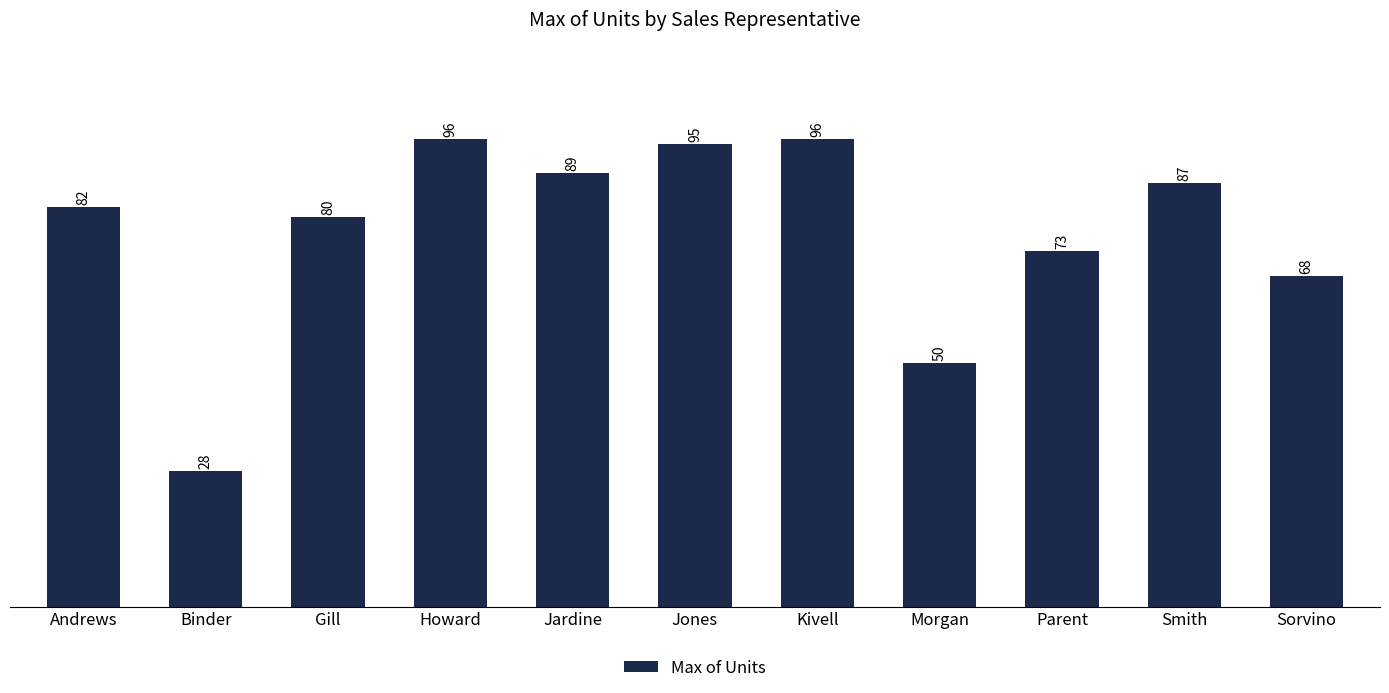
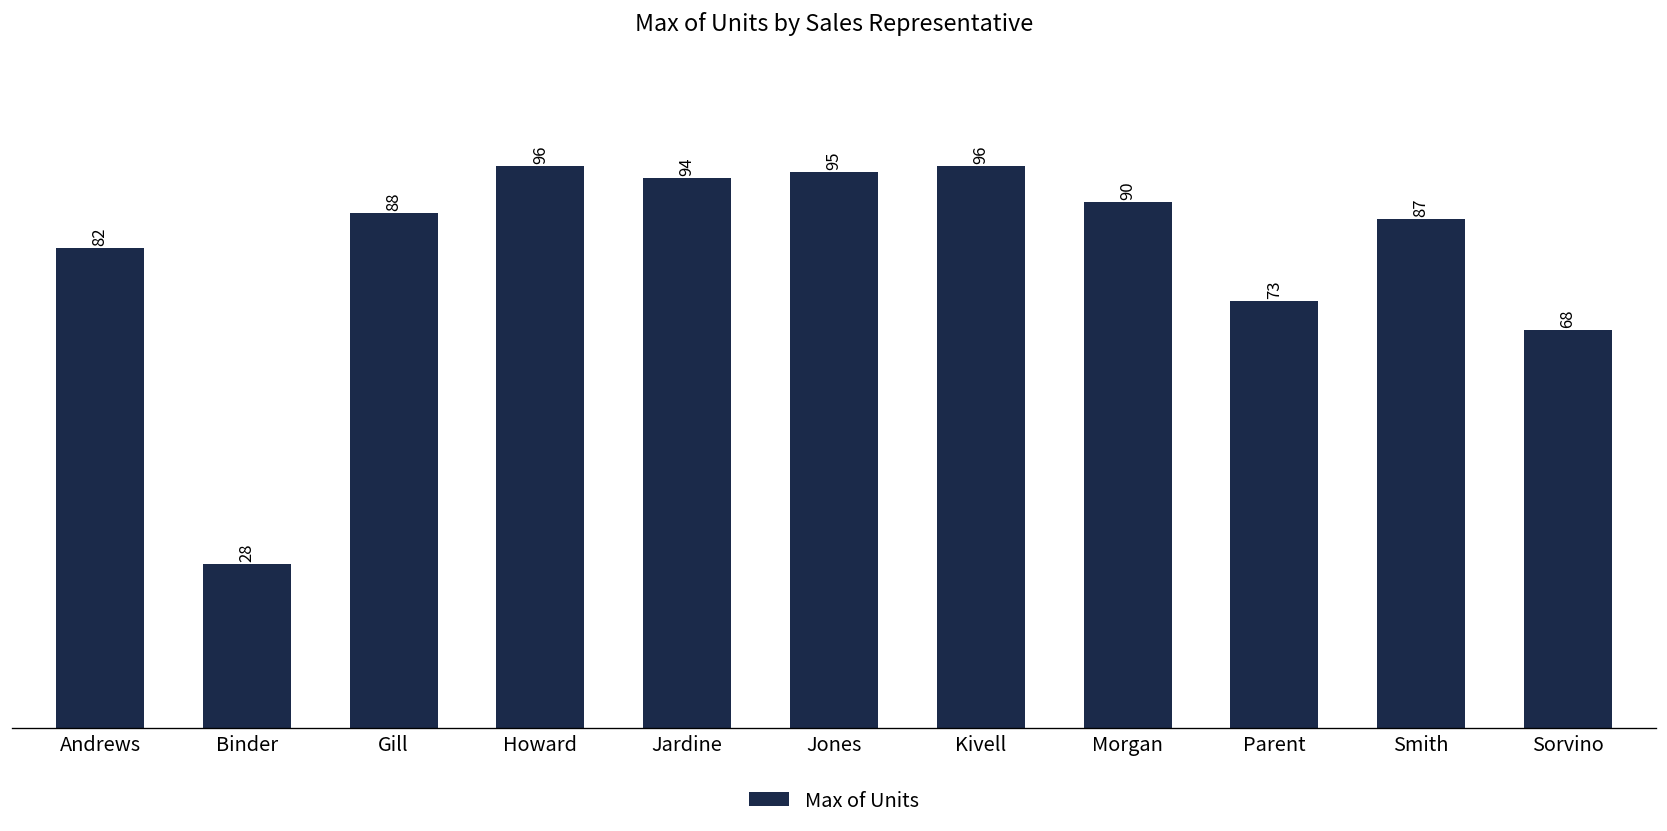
Gill: 80 -> 88
Jardine: 89 -> 94
Morgan: 50 -> 90
